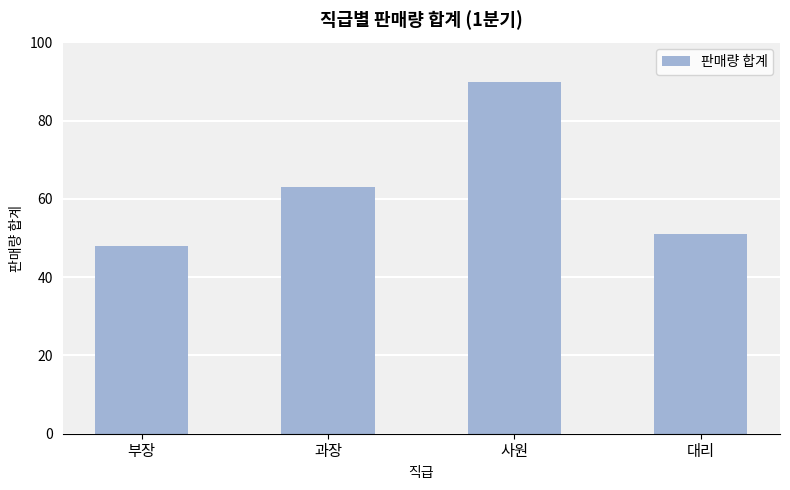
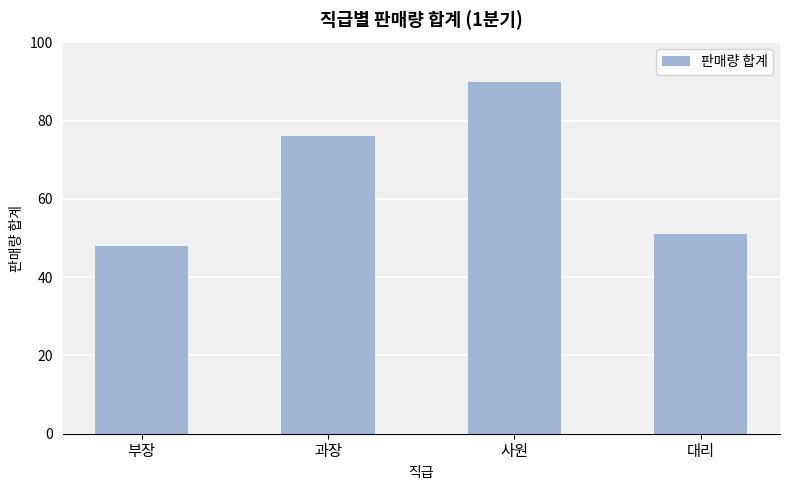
과장: 63 -> 76
